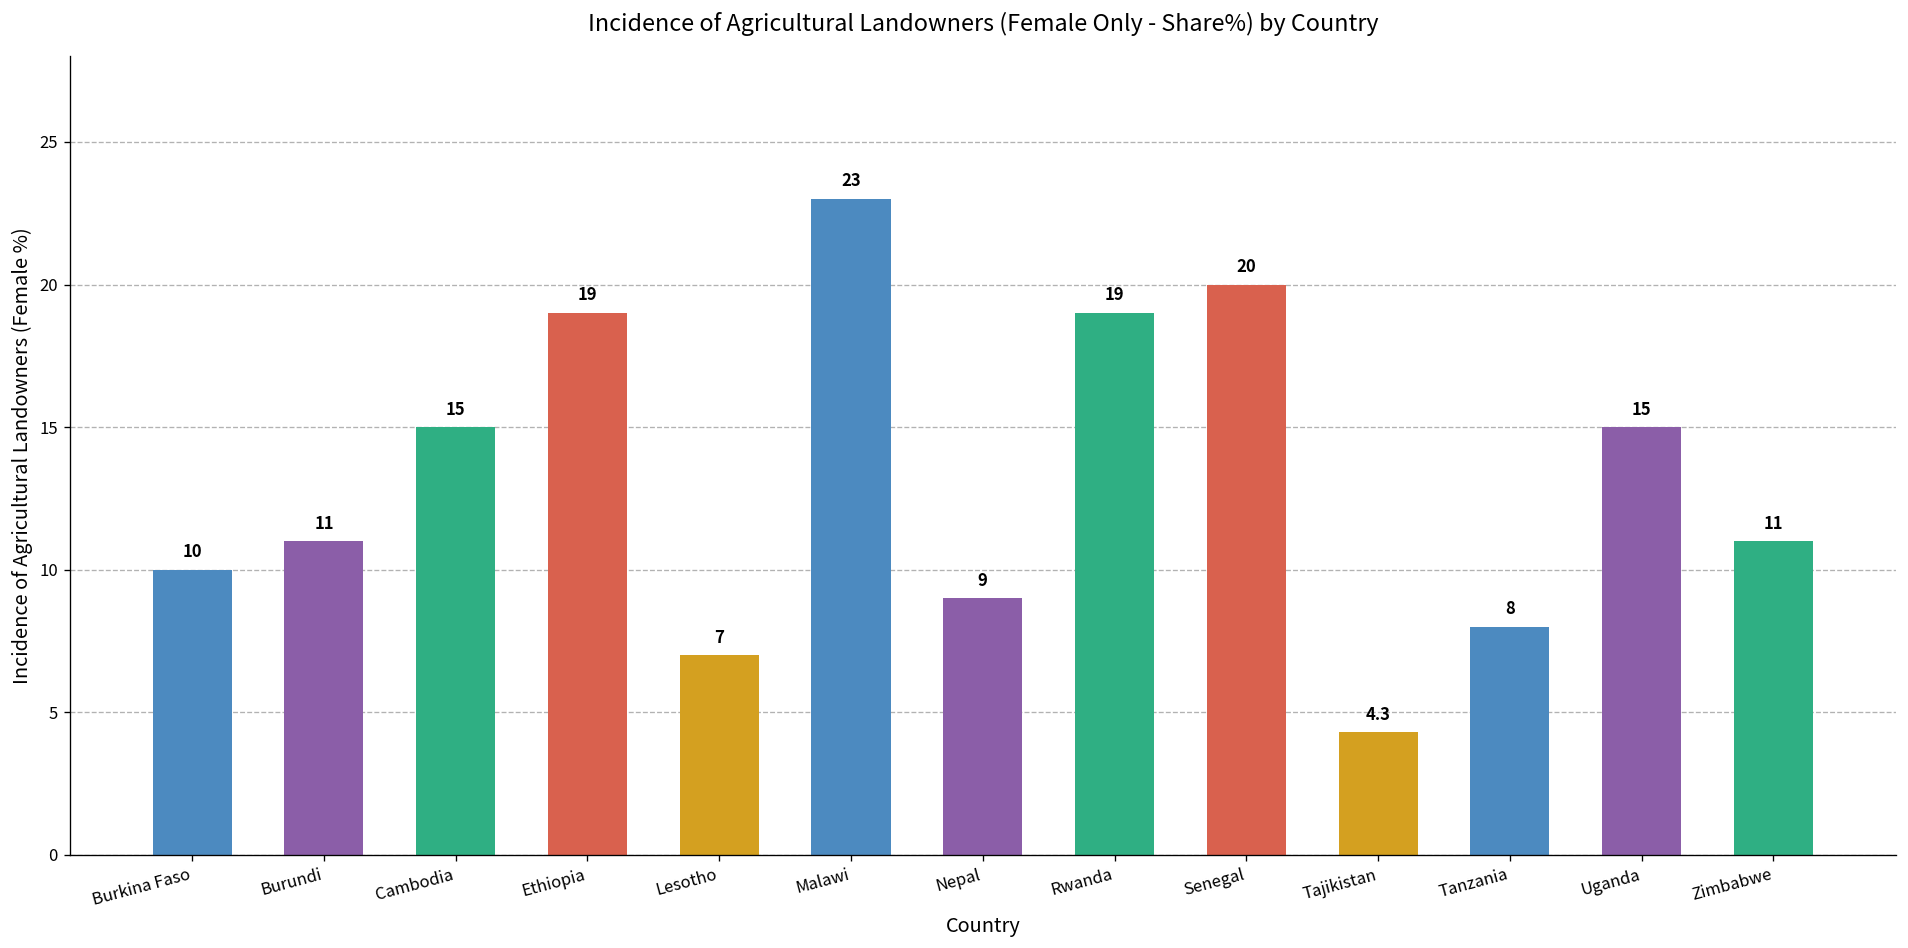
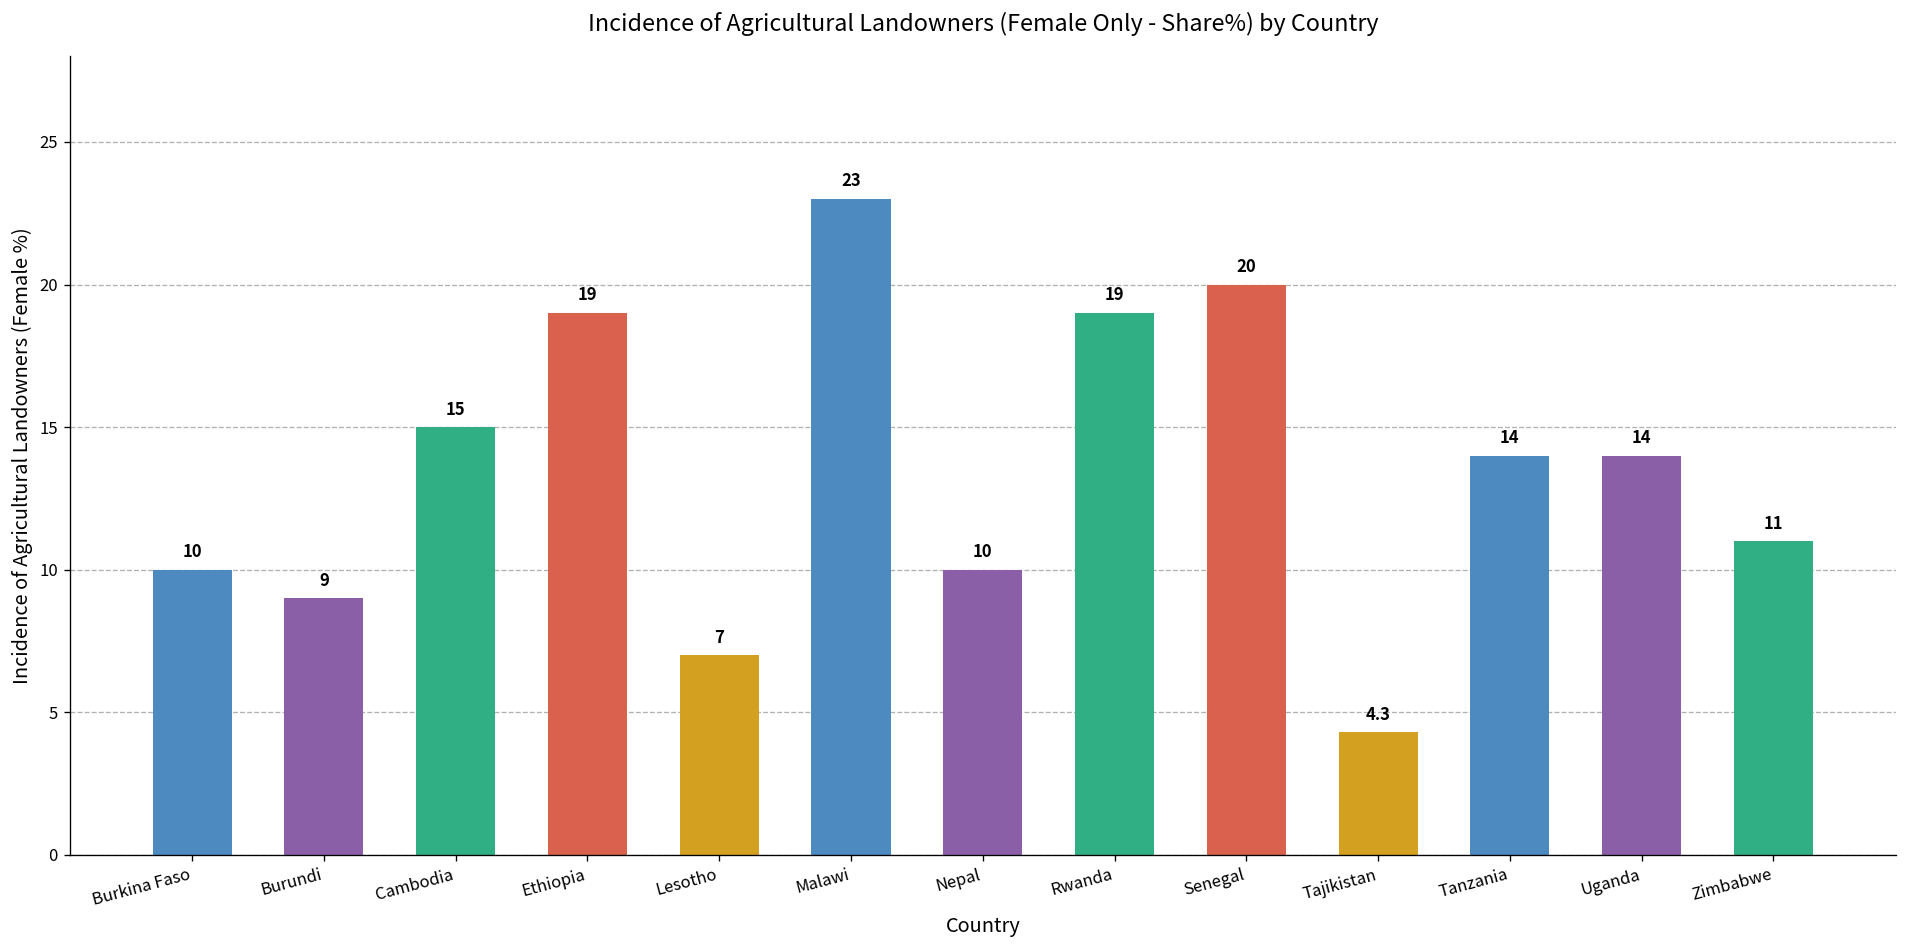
Burundi: 11 -> 9
Nepal: 9 -> 10
Tanzania: 8 -> 14
Uganda: 15 -> 14
